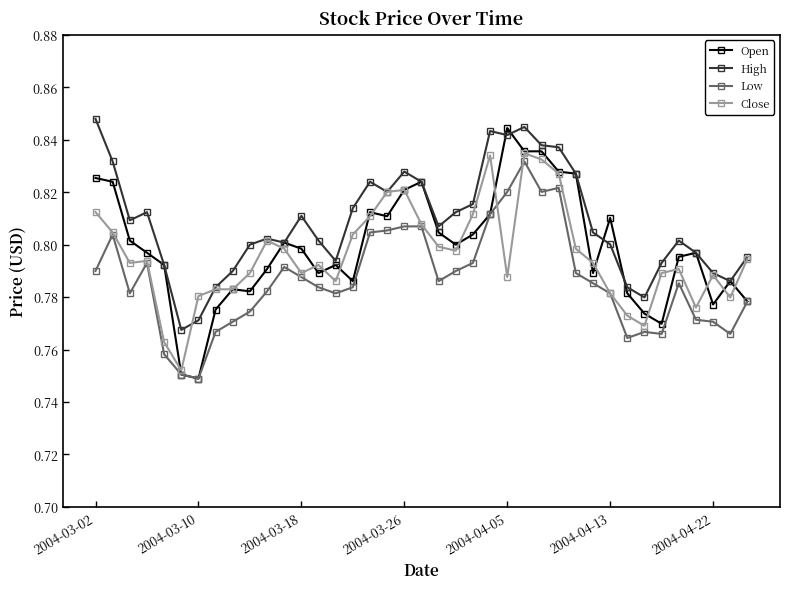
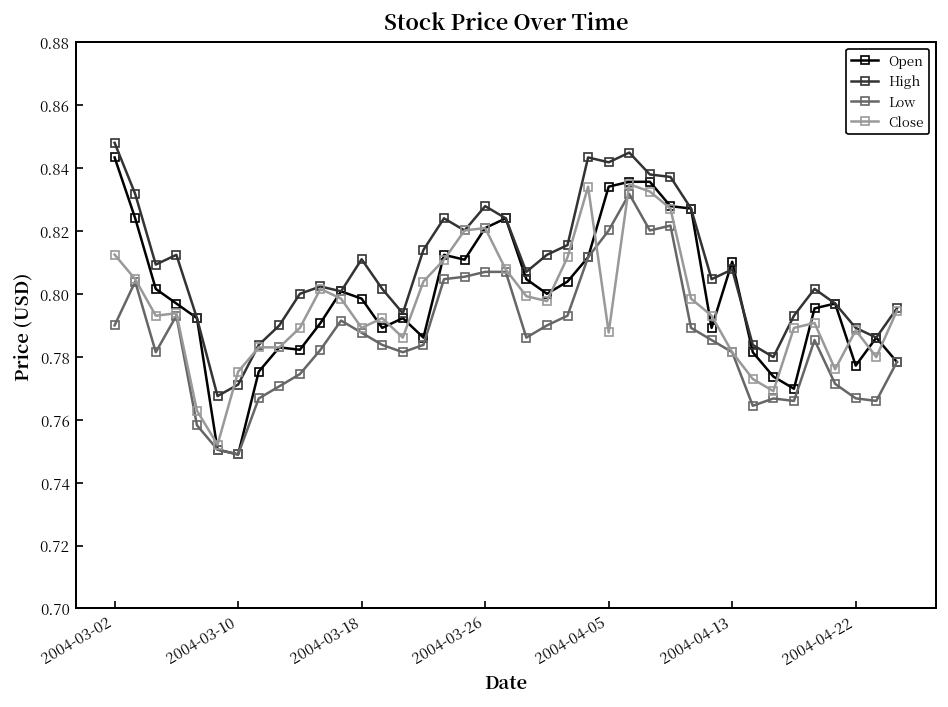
Open, 2004-03-02: 0.825 -> 0.843
Close, 2004-03-10: 0.780 -> 0.775
Open, 2004-04-05: 0.844 -> 0.834
High, 2004-04-13: 0.800 -> 0.808
Low, 2004-04-22: 0.771 -> 0.767
